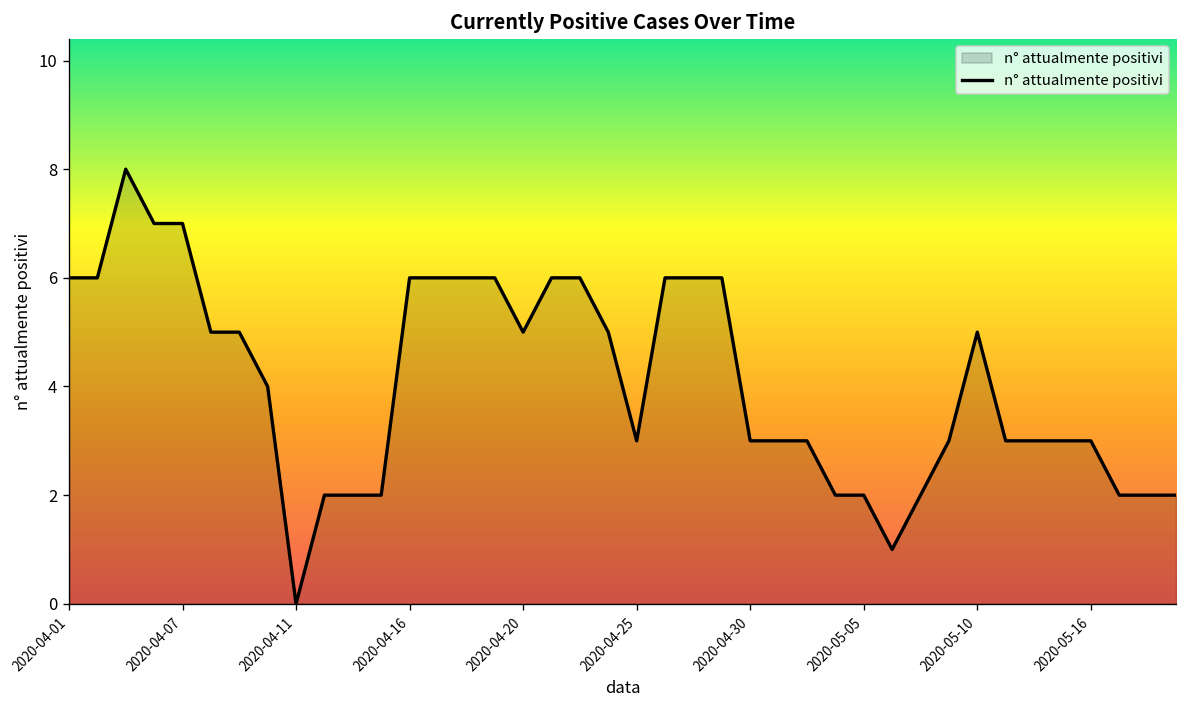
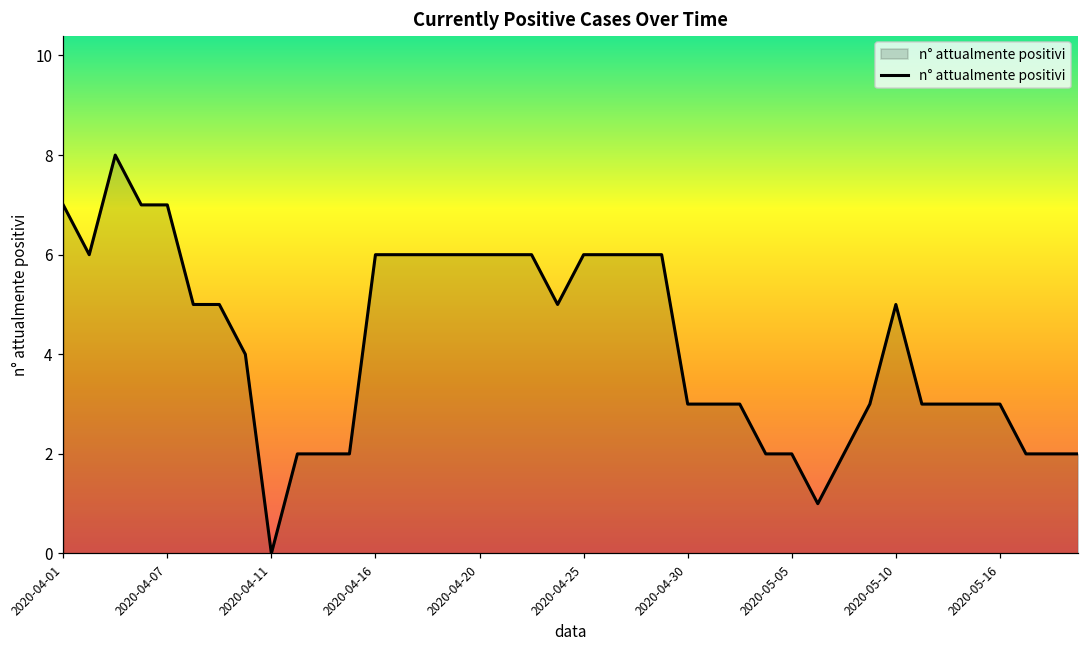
2020-04-01: 6 -> 7
2020-04-20: 5 -> 6
2020-04-25: 3 -> 6
